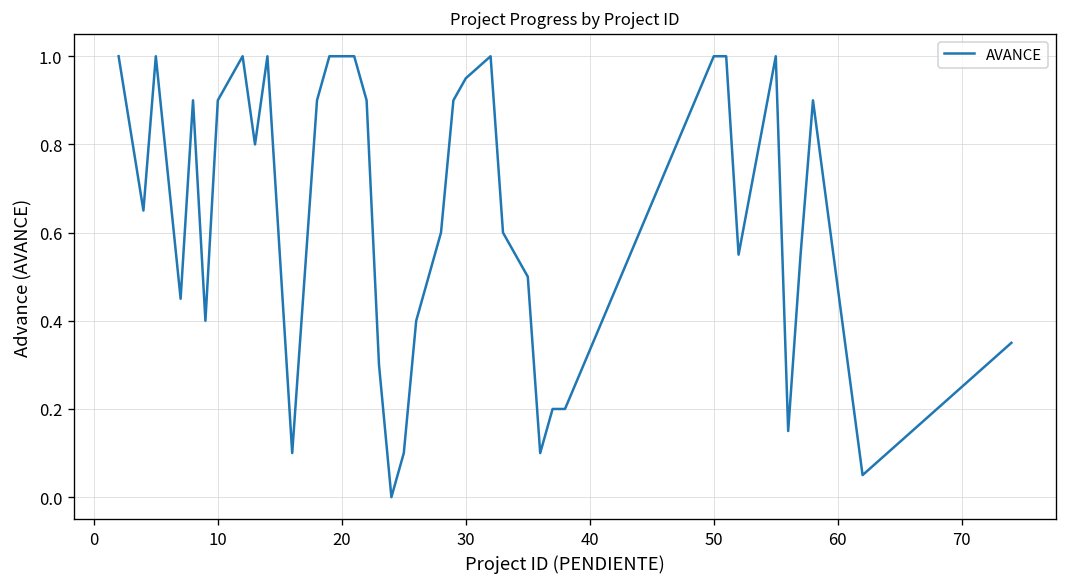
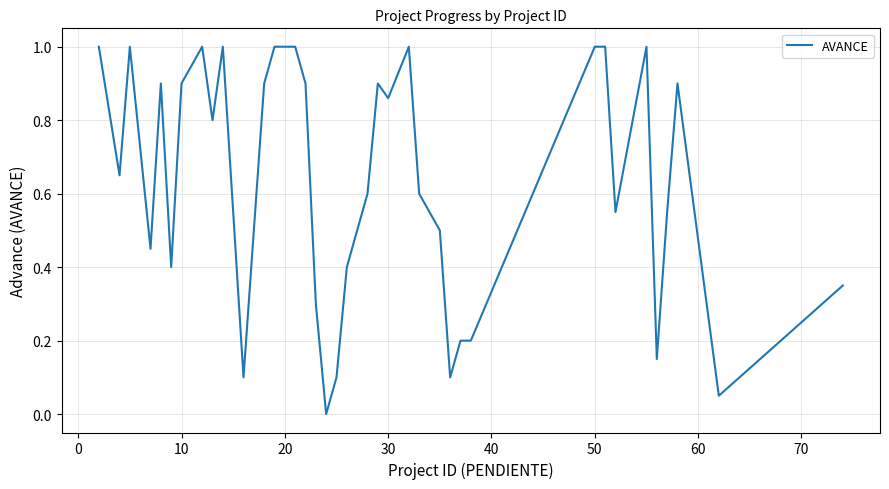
30: 0.95 -> 0.86
